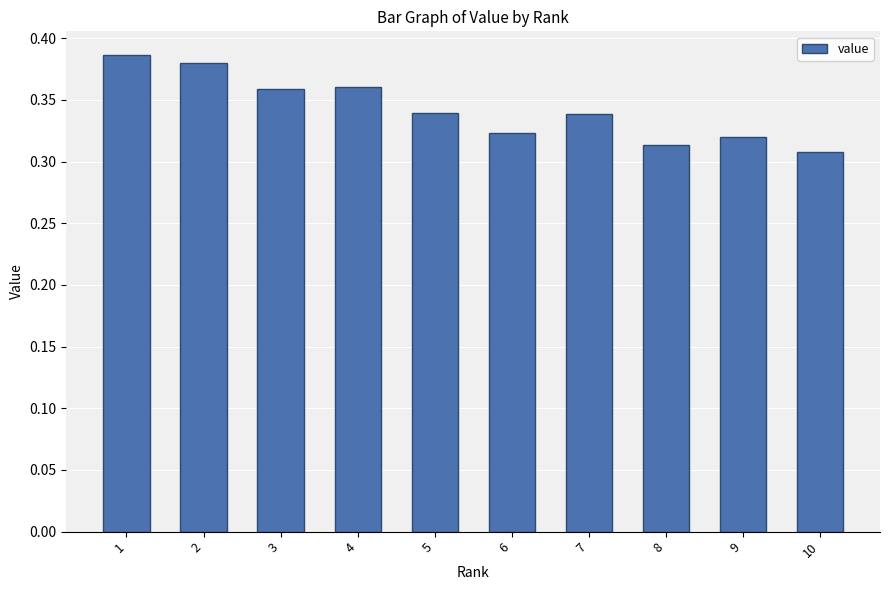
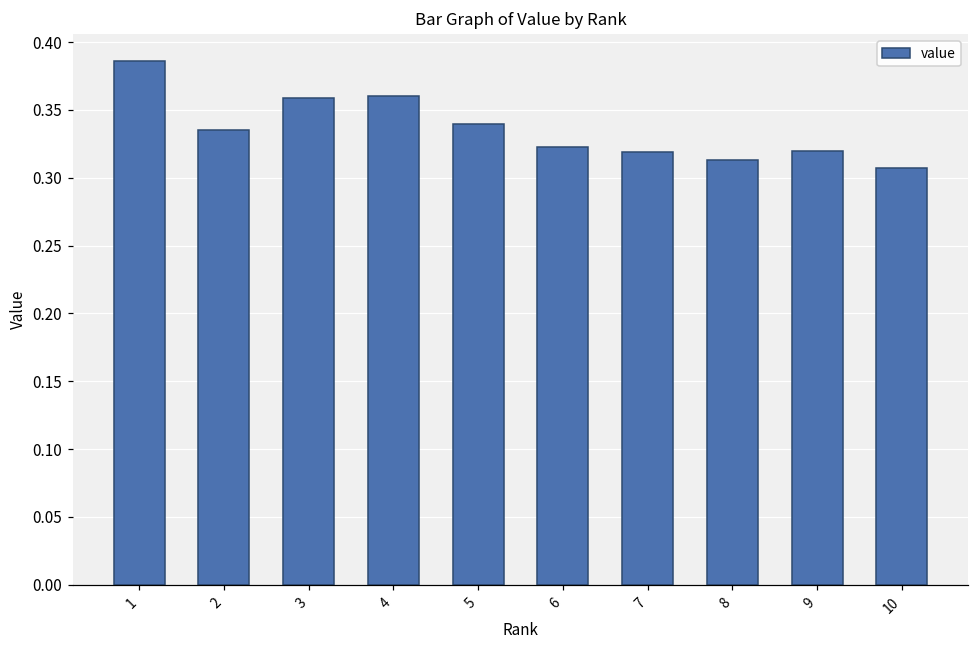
2: 0.380 -> 0.335
7: 0.339 -> 0.319
